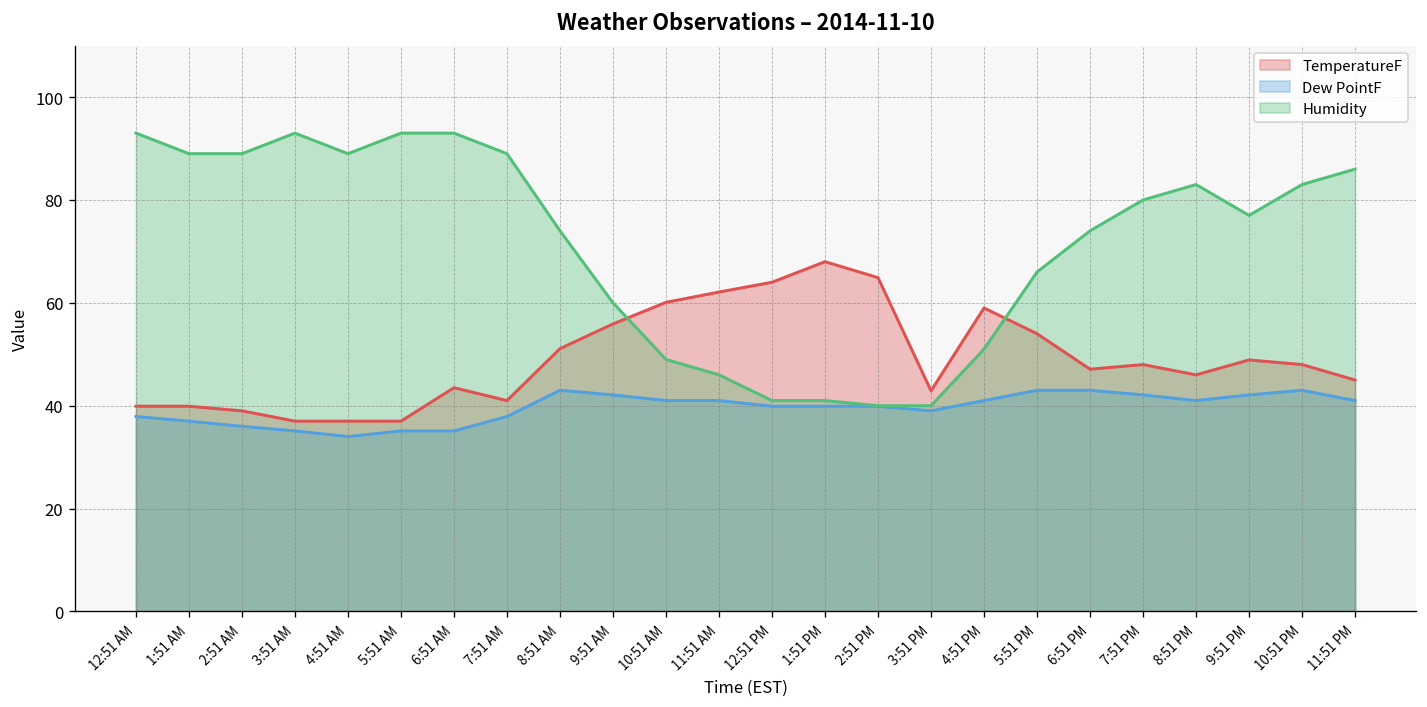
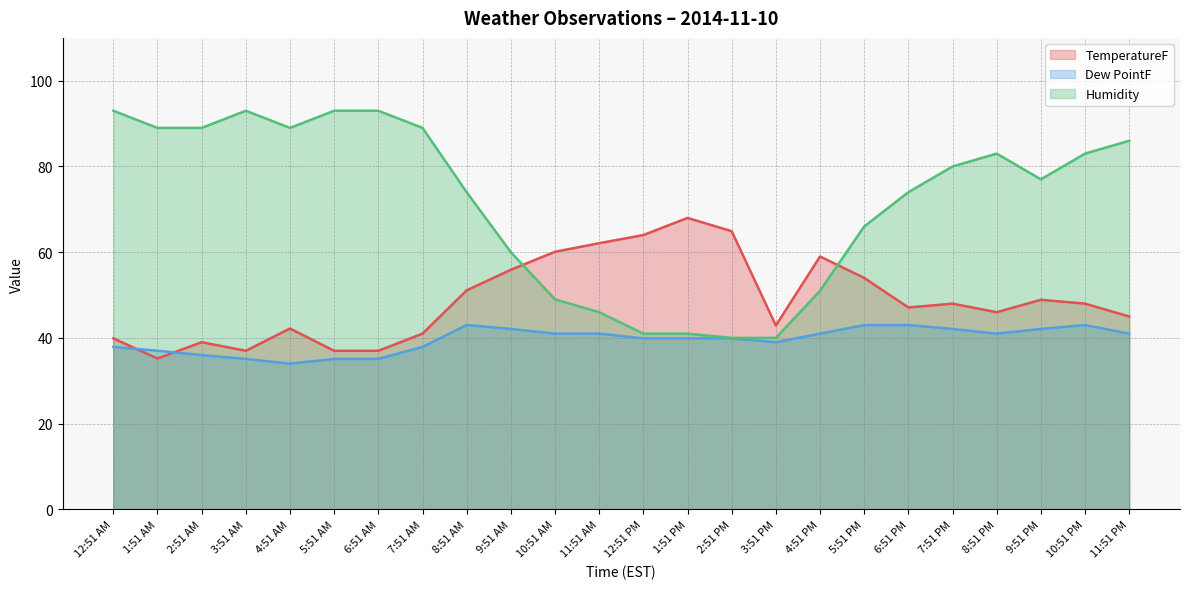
TemperatureF, 1:51 AM: 40 -> 35
TemperatureF, 4:51 AM: 37 -> 42
TemperatureF, 6:51 AM: 44 -> 37
